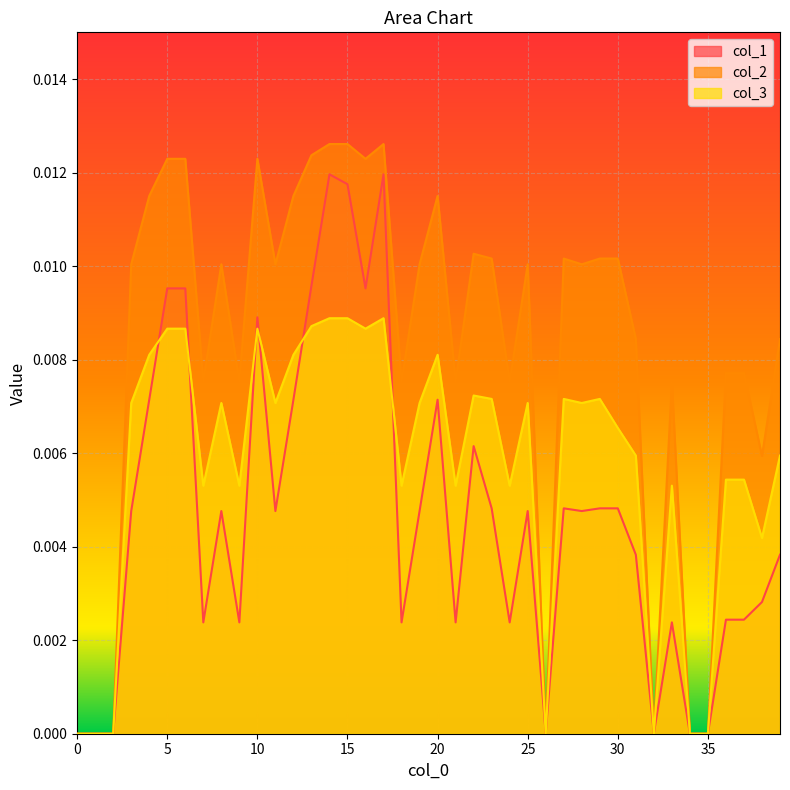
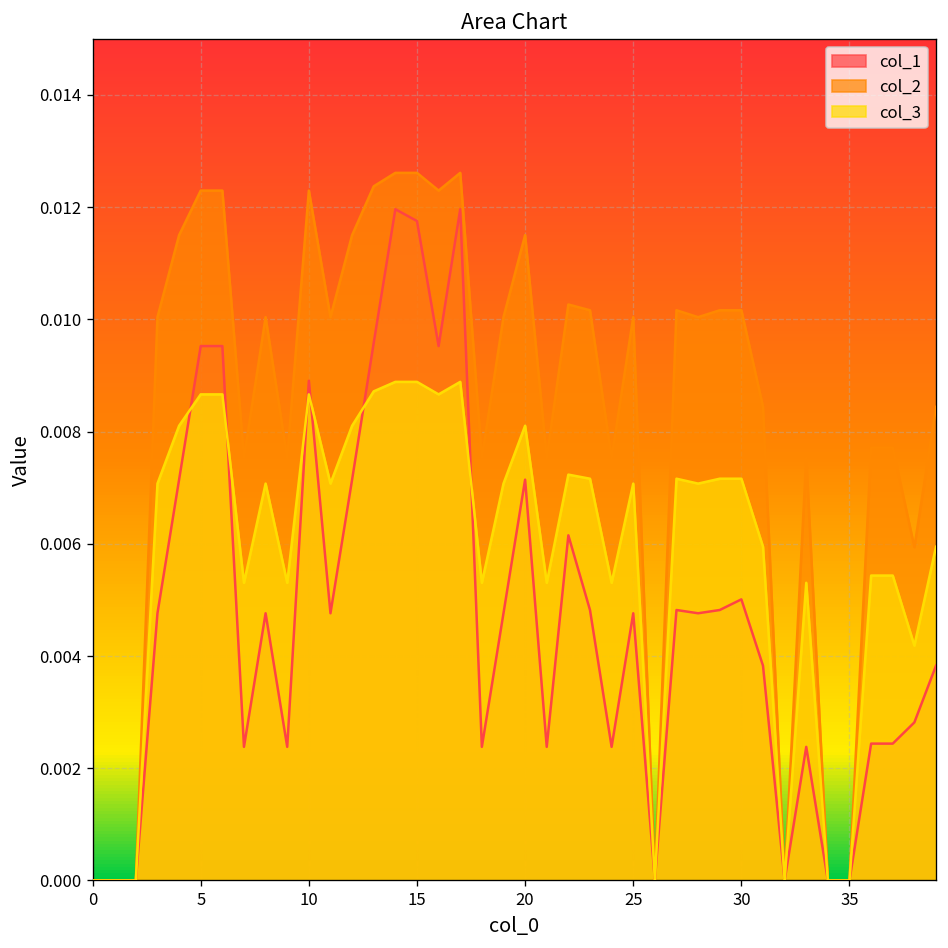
col_1, 30: 0.0048 -> 0.0050
col_3, 30: 0.0065 -> 0.0072
